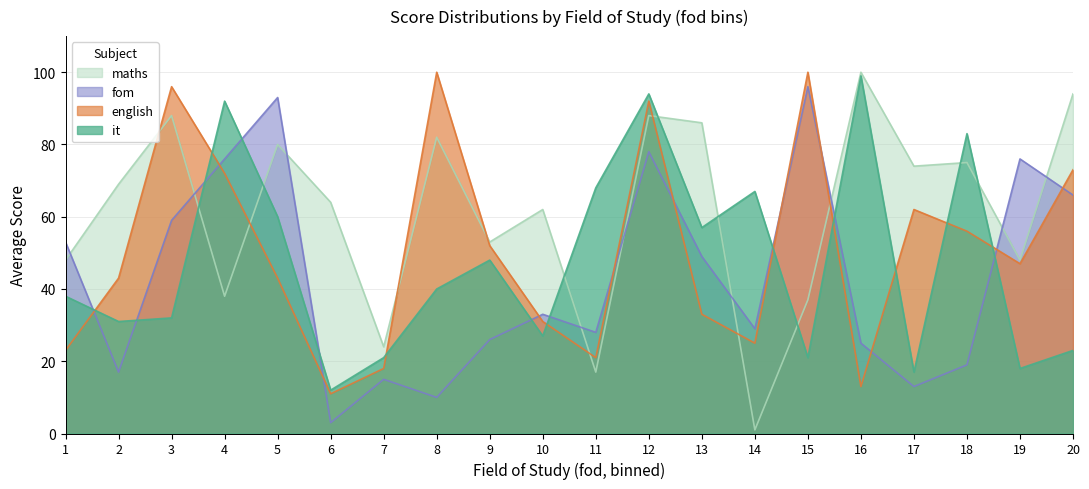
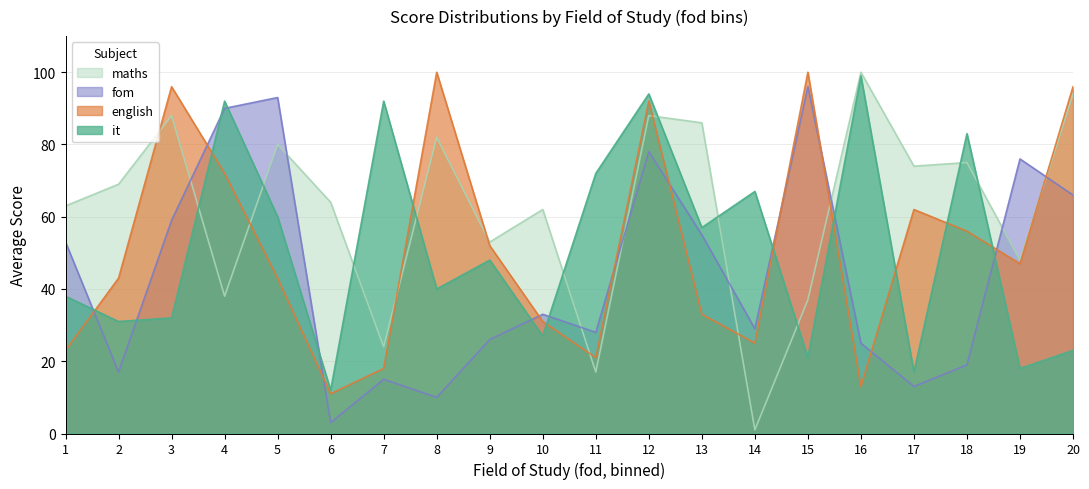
maths, 1: 48 -> 63
fom, 4: 76 -> 90
it, 7: 21 -> 92
it, 11: 68 -> 72
fom, 13: 49 -> 55
english, 20: 73 -> 96
